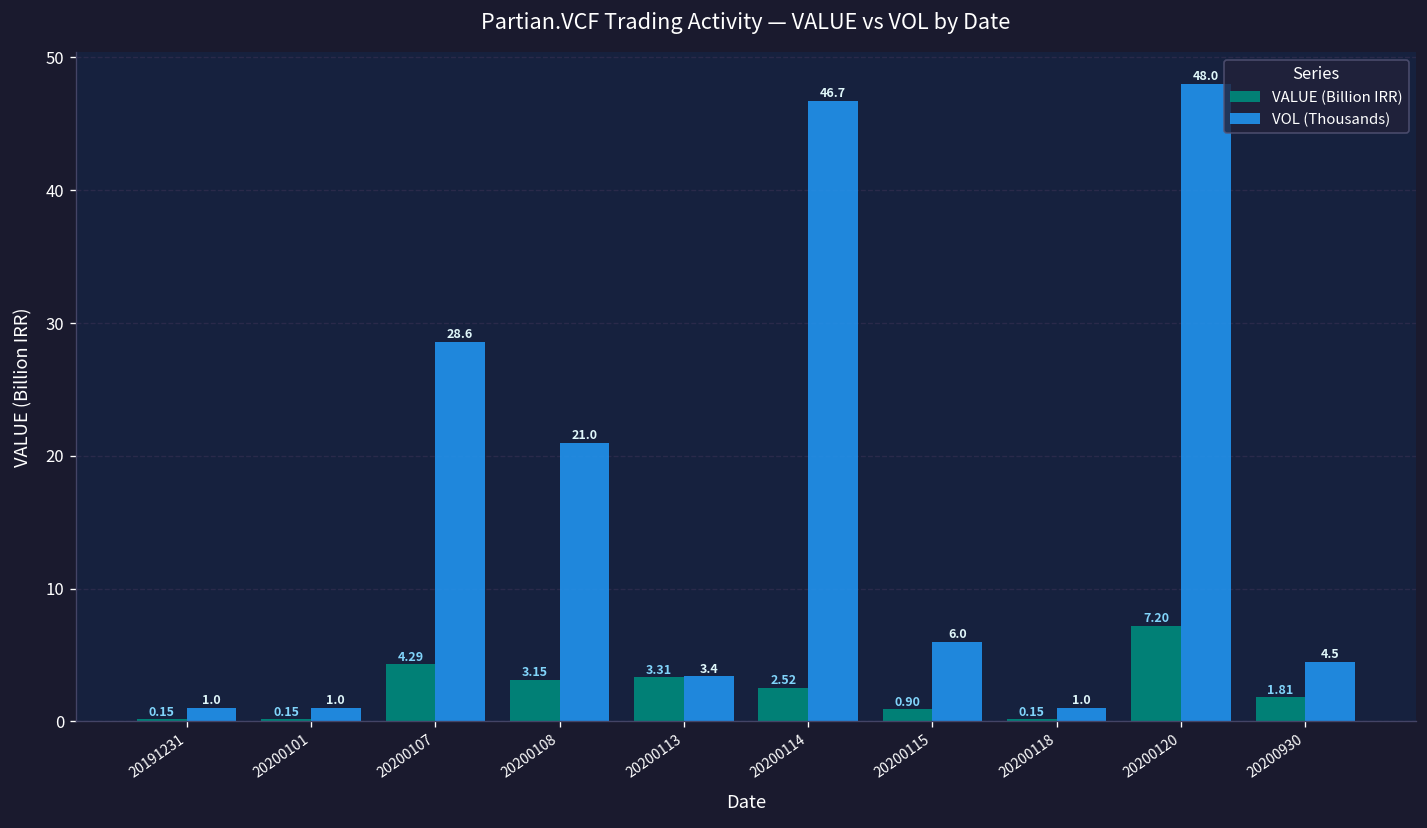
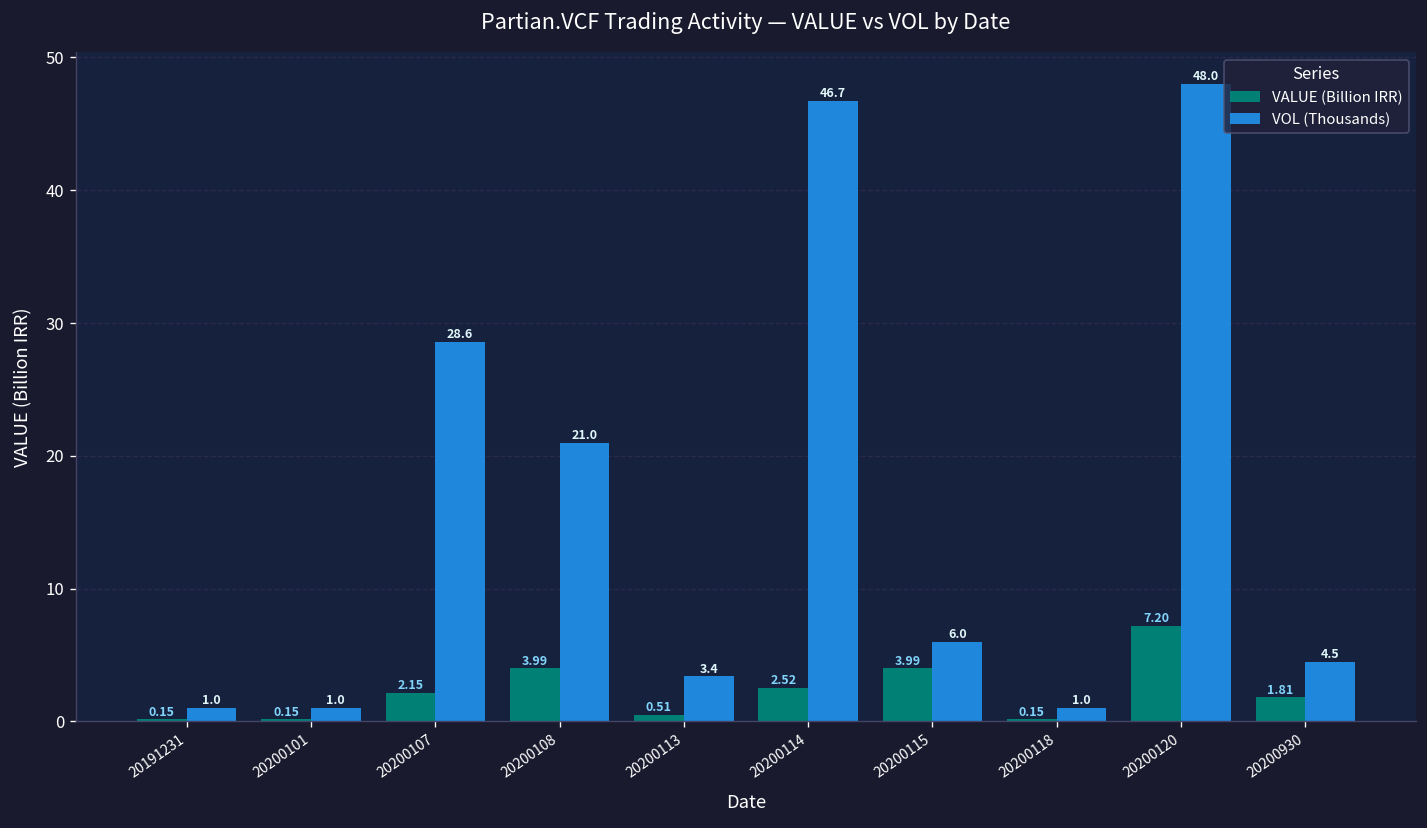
VALUE (Billion IRR), 20200107: 4.29 -> 2.15
VALUE (Billion IRR), 20200108: 3.15 -> 3.99
VALUE (Billion IRR), 20200113: 3.31 -> 0.51
VALUE (Billion IRR), 20200115: 0.90 -> 3.99
